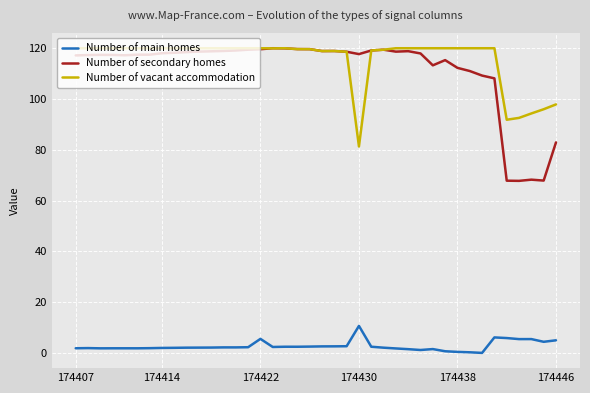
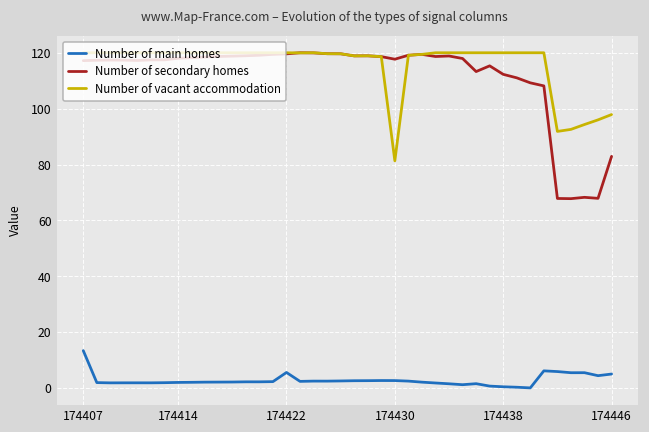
Number of main homes, 174407: 2 -> 13
Number of main homes, 174430: 11 -> 3
